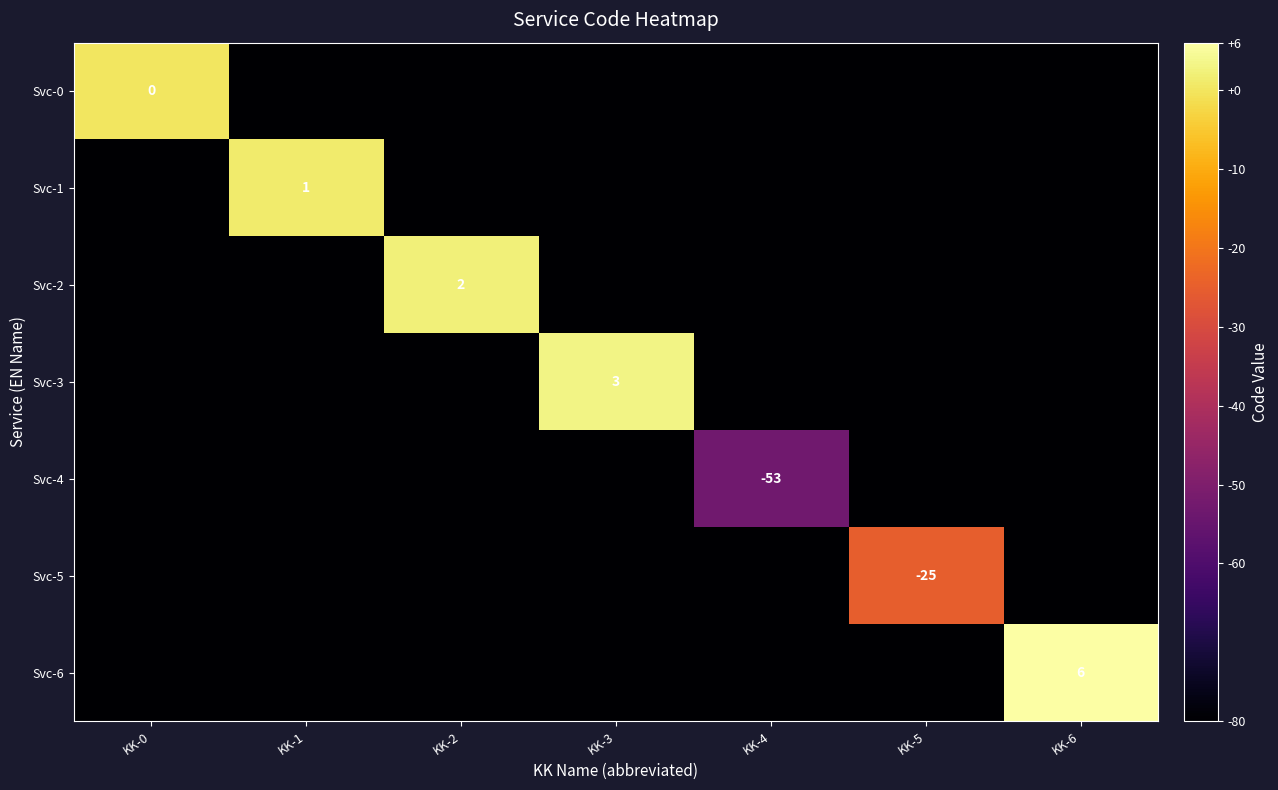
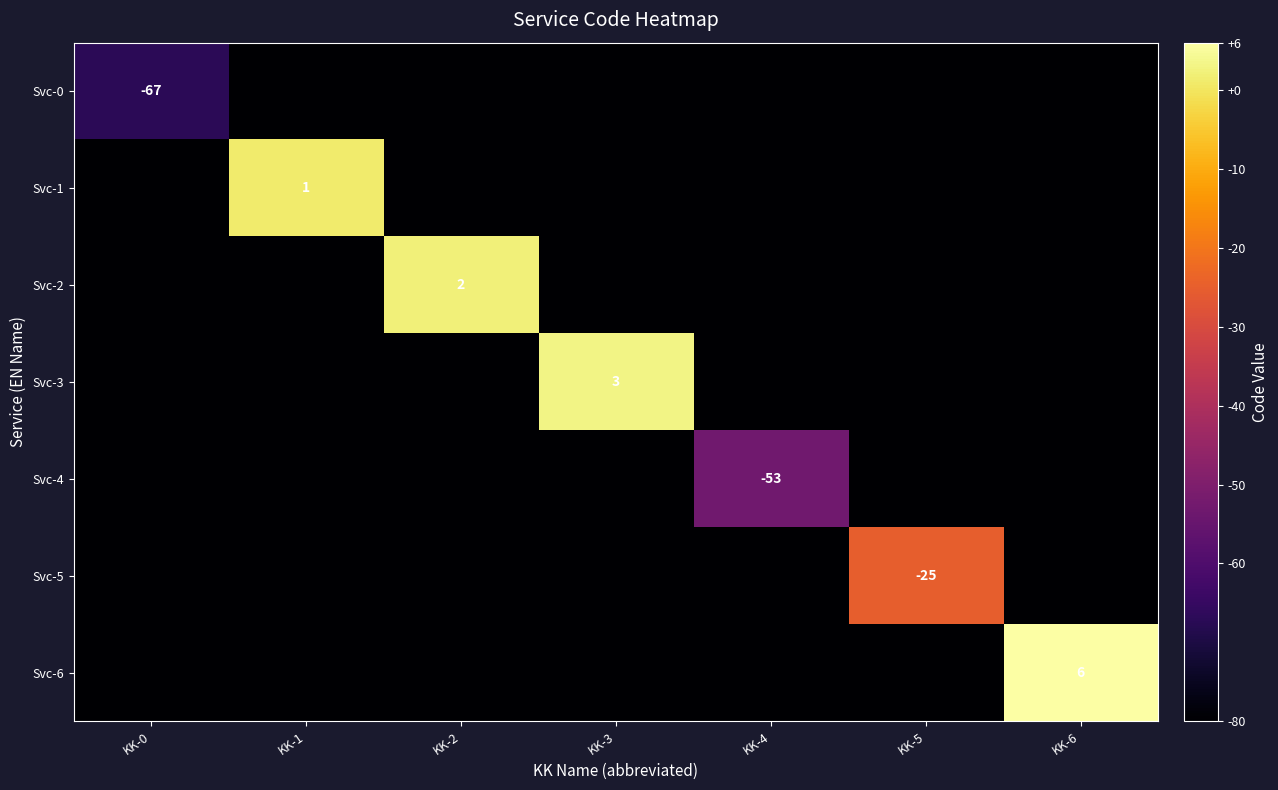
Svc-0, KK-0: 0 -> -67
